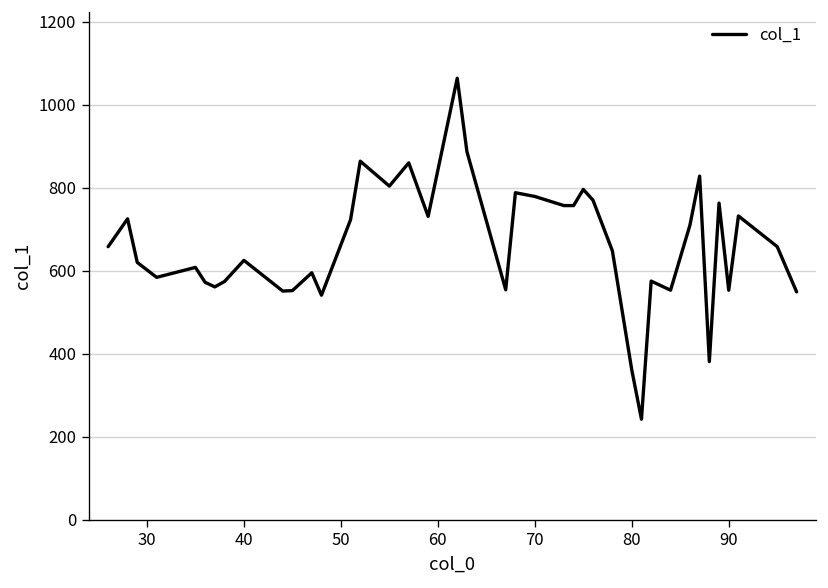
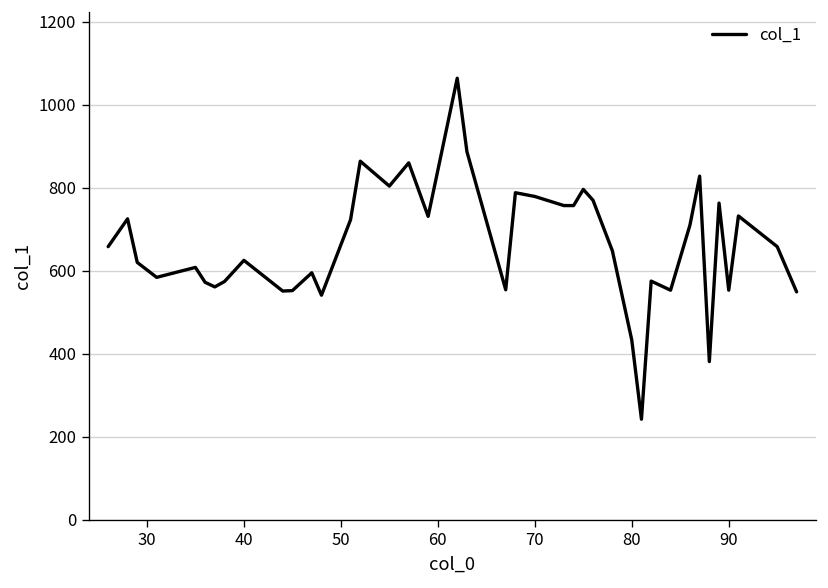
80: 360 -> 430
